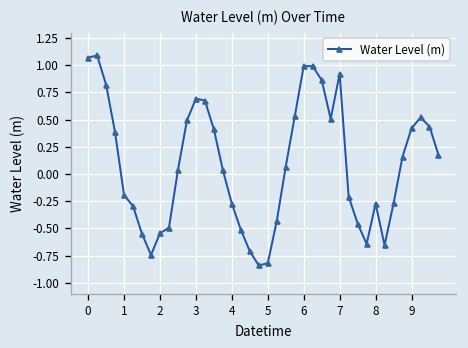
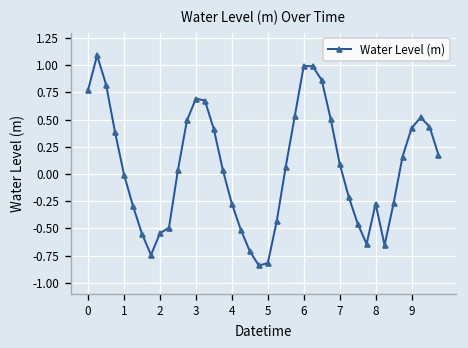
0: 1.1 -> 0.8
1: -0.2 -> 0.0
7: 0.9 -> 0.1
